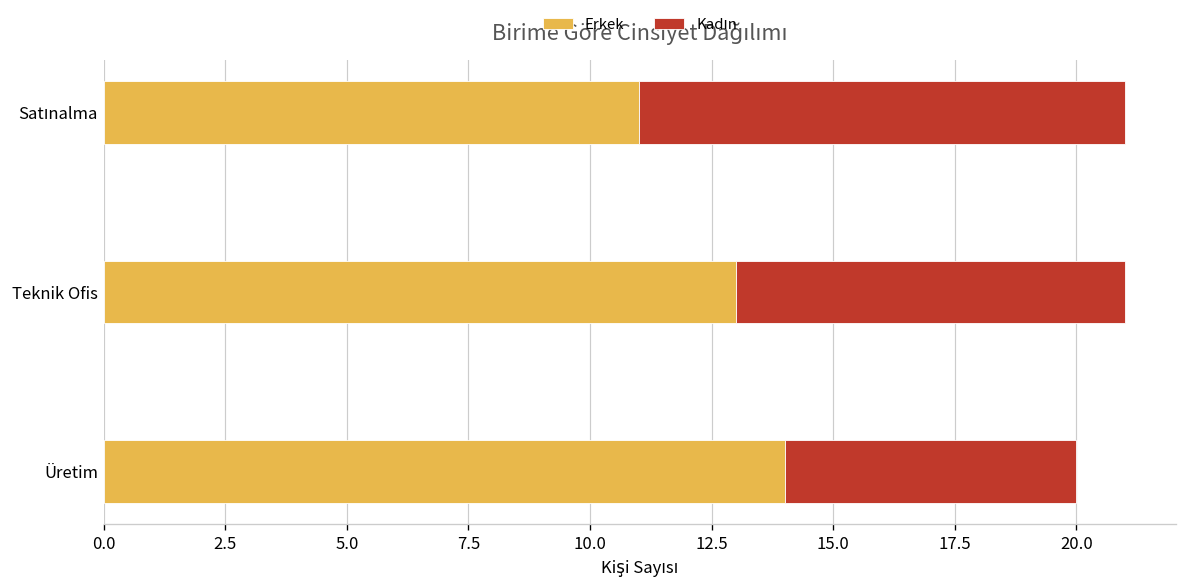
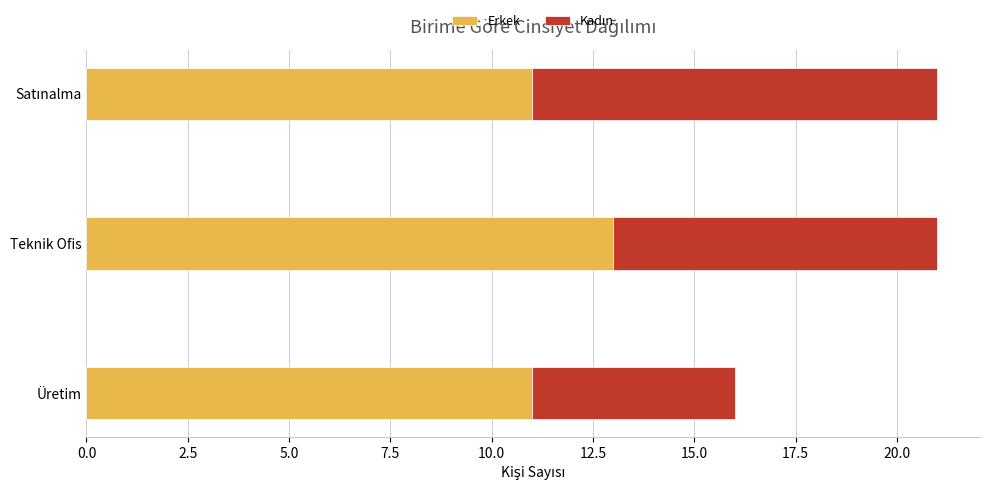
Erkek, Üretim: 14 -> 11
Kadın, Üretim: 6 -> 5
